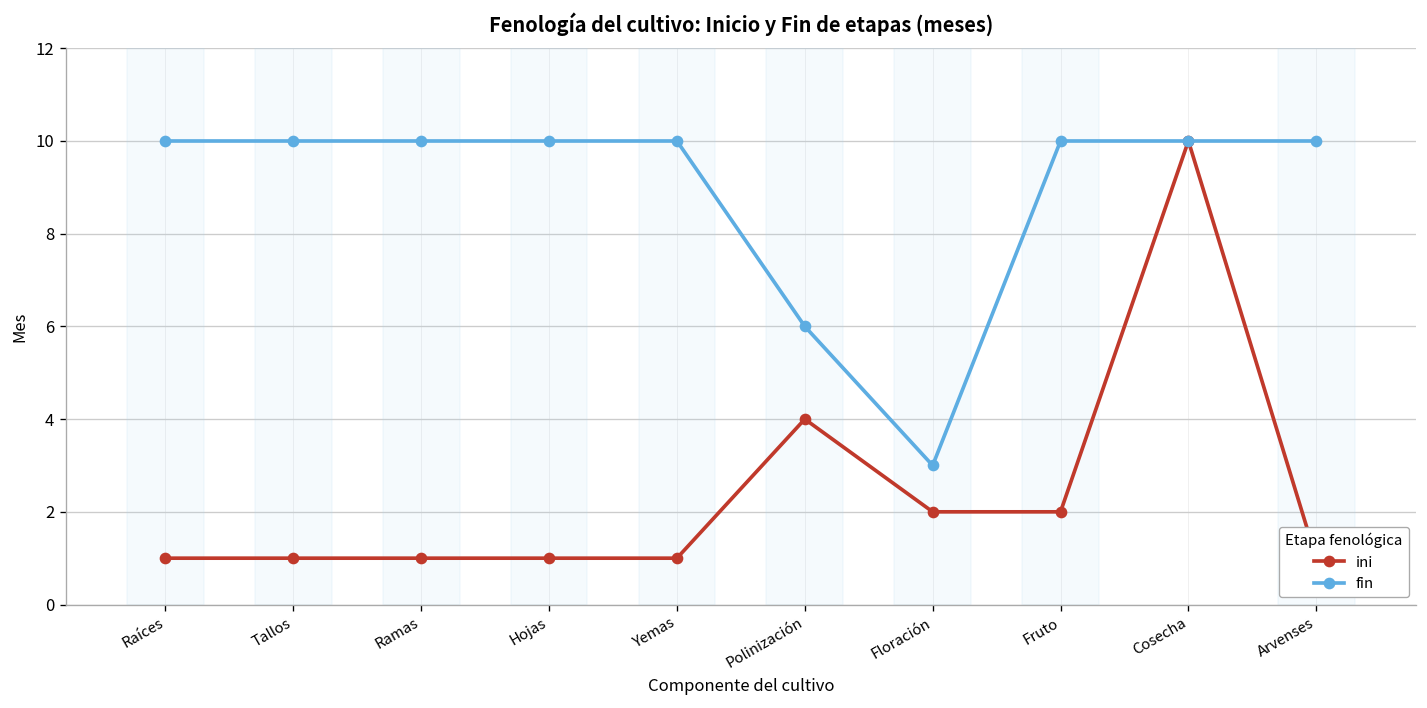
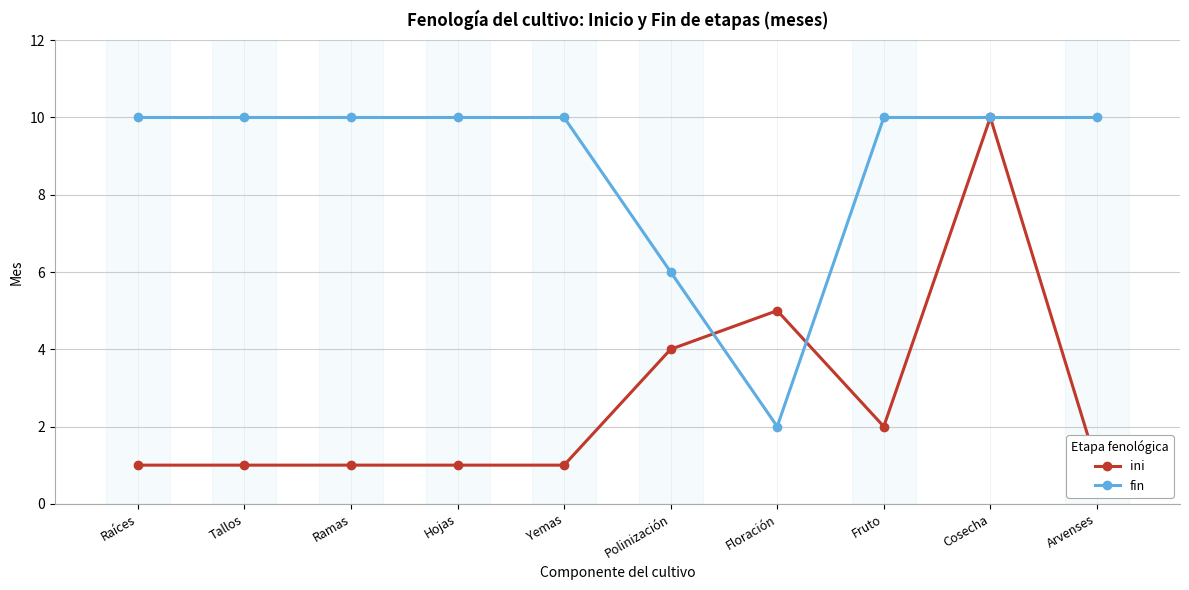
ini, Floración: 2 -> 5
fin, Floración: 3 -> 2
